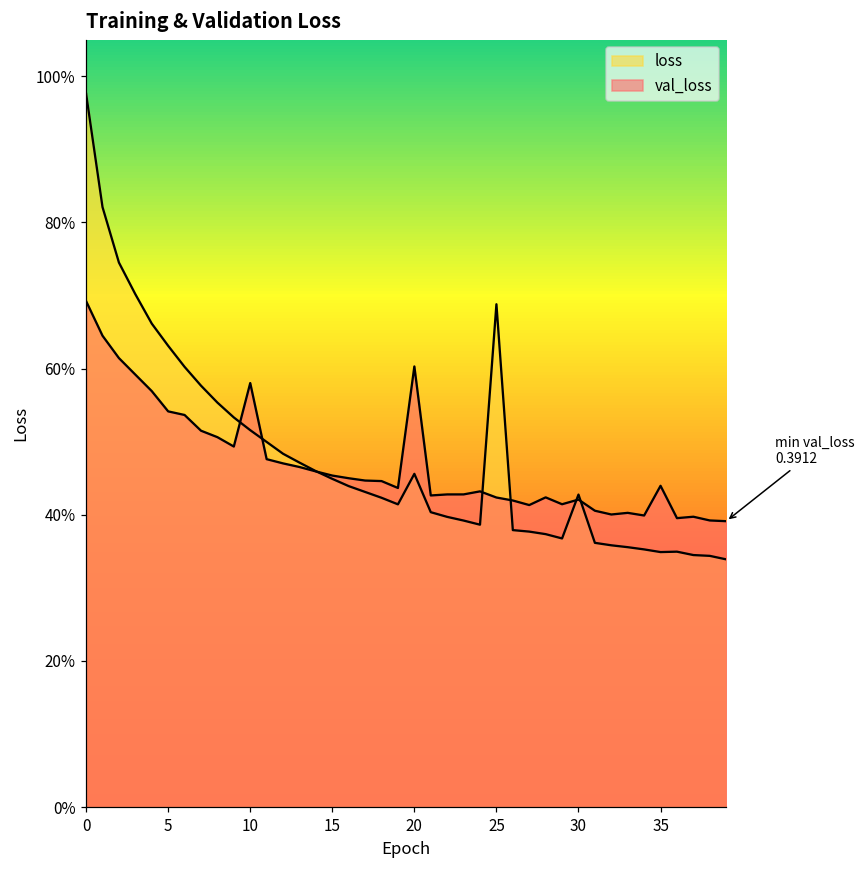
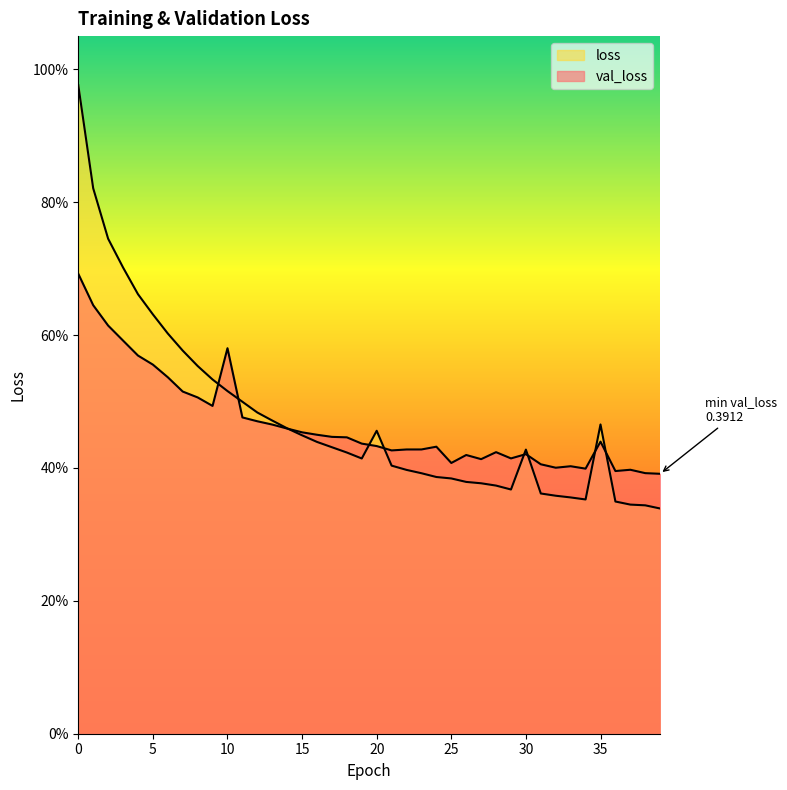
val_loss, 5: 54% -> 56%
val_loss, 20: 60% -> 43%
loss, 25: 69% -> 38%
val_loss, 25: 42% -> 41%
loss, 35: 35% -> 47%
